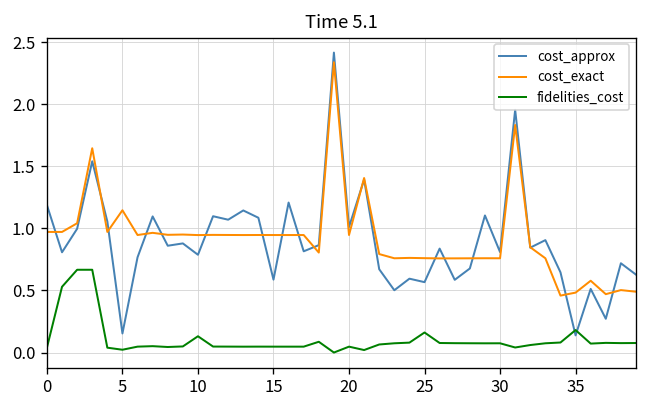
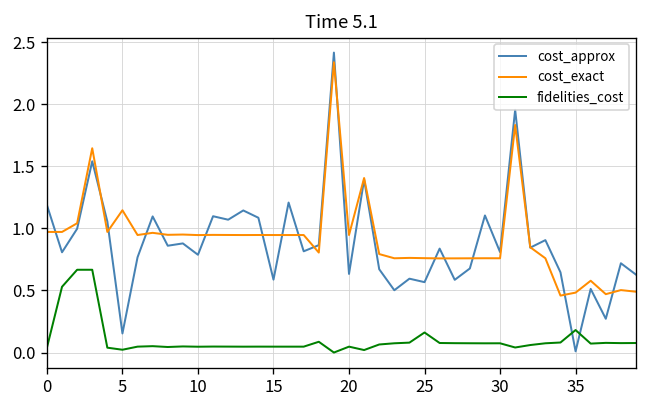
fidelities_cost, 10: 0.13 -> 0.05
cost_approx, 20: 1.01 -> 0.63
cost_approx, 35: 0.14 -> 0.01
